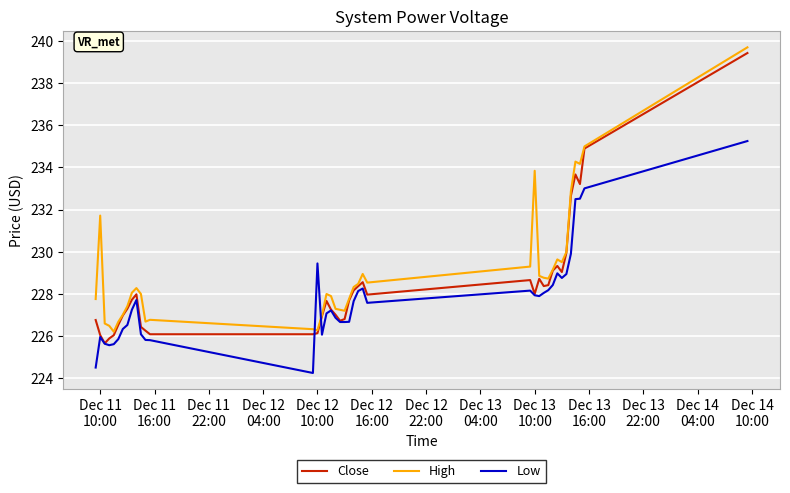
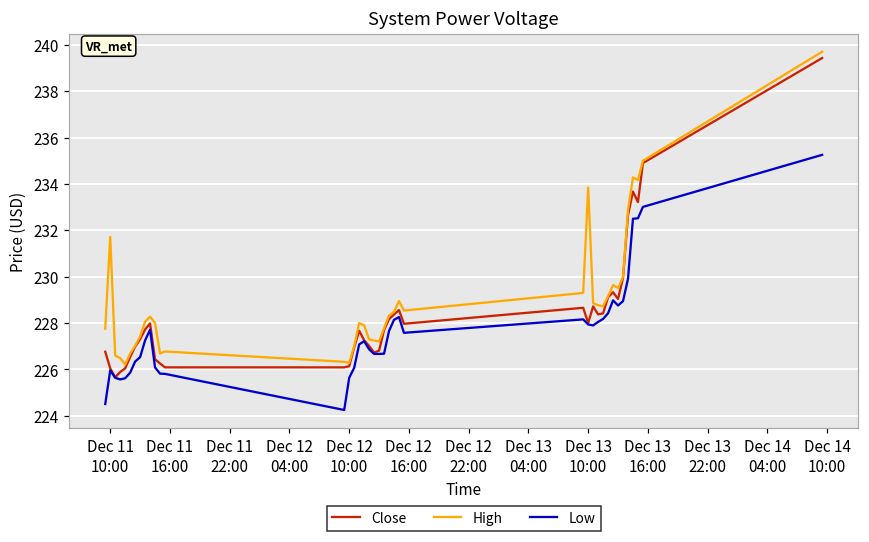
Low, Dec 12 10:00: 229.4 -> 225.6
